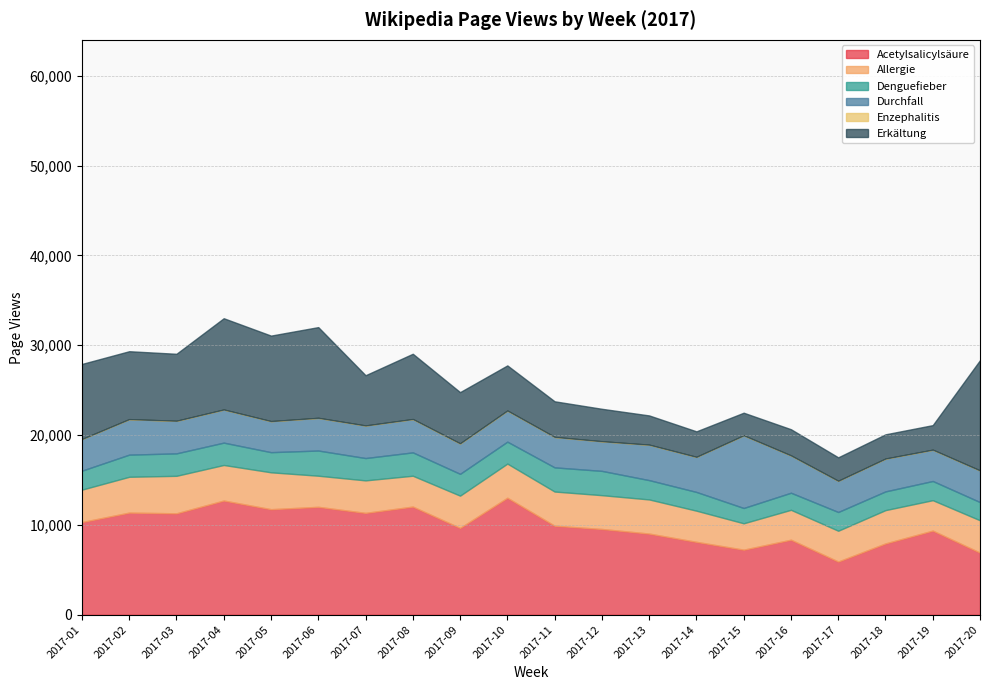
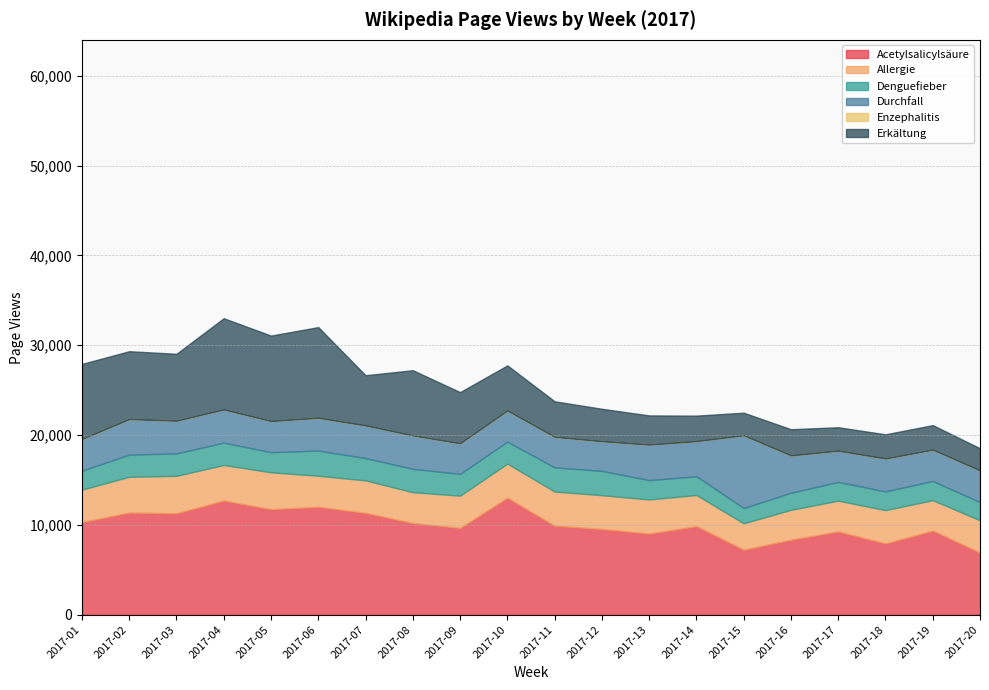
Acetylsalicylsäure, 2017-08: 12,000 -> 10,000
Acetylsalicylsäure, 2017-14: 8,000 -> 10,000
Acetylsalicylsäure, 2017-17: 6,000 -> 9,000
Erkältung, 2017-20: 12,000 -> 2,000
